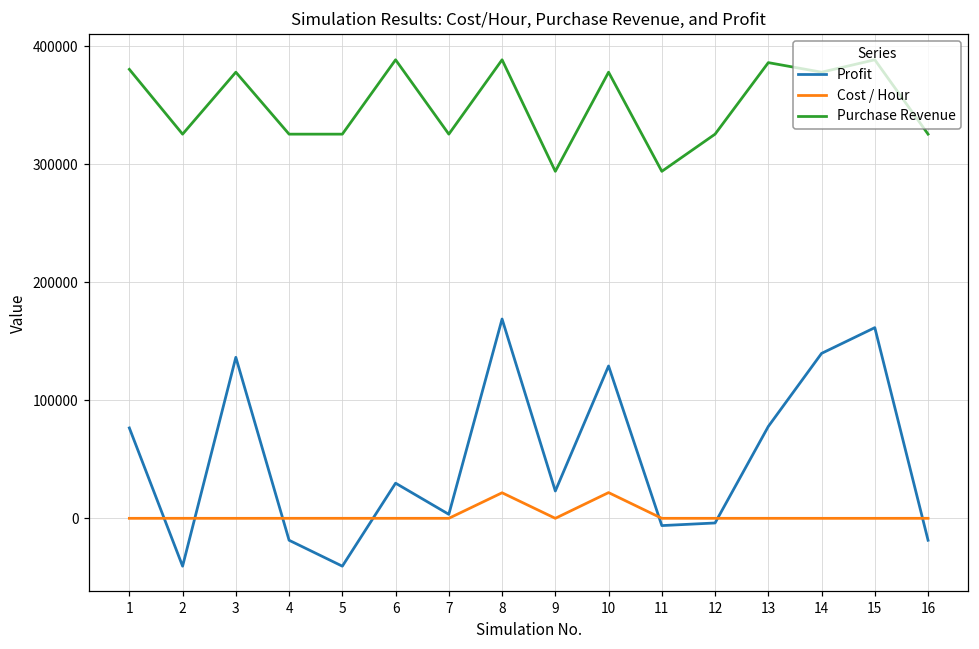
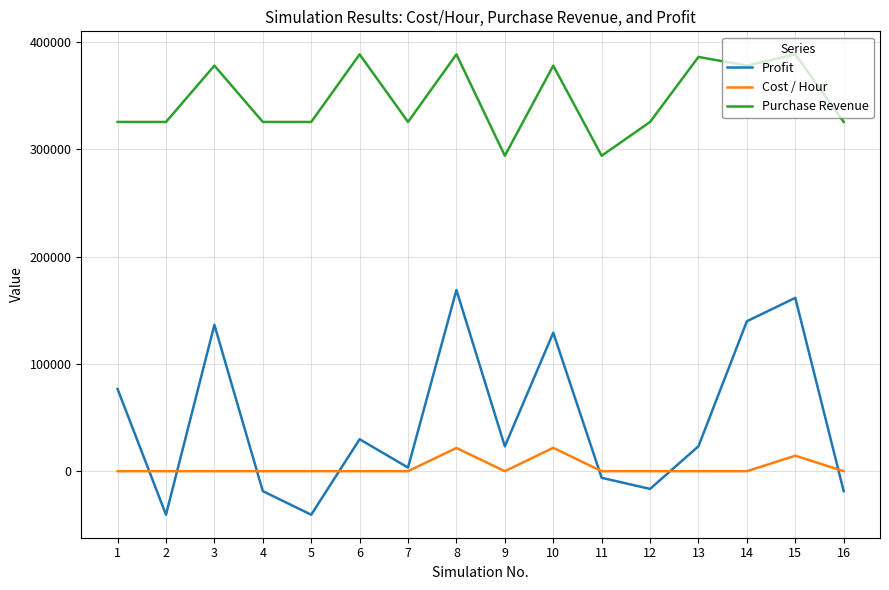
Purchase Revenue, 1: 380000 -> 326000
Profit, 12: -4000 -> -16000
Profit, 13: 78000 -> 23000
Cost / Hour, 15: 0 -> 14000
